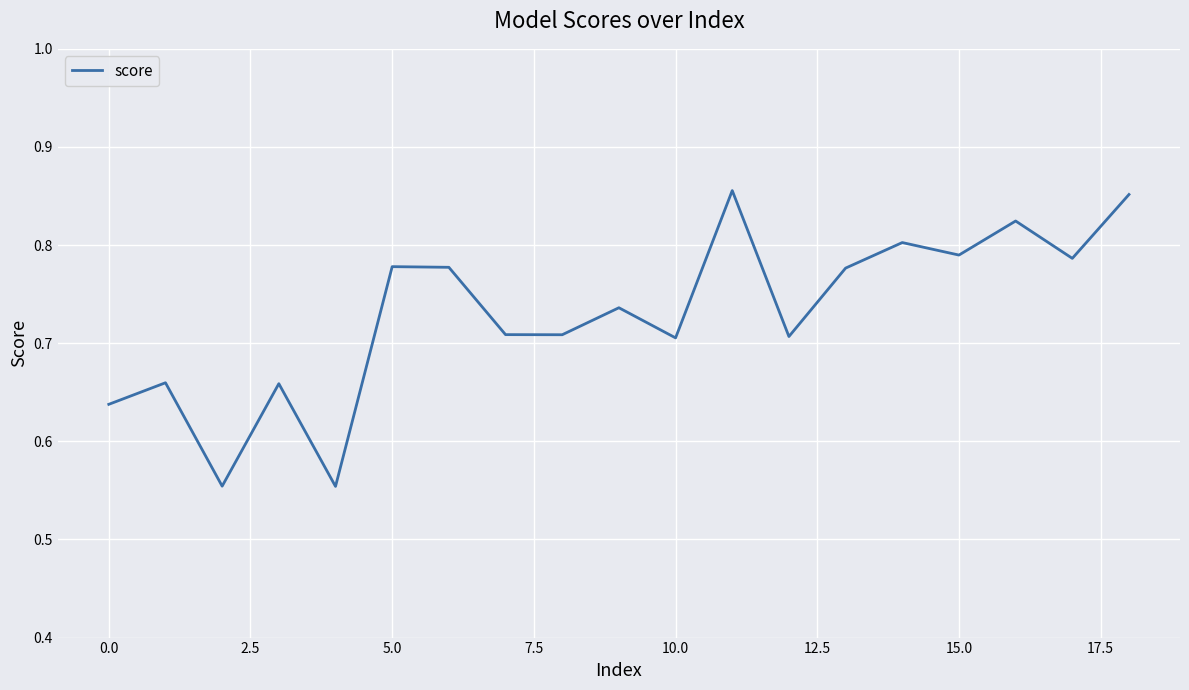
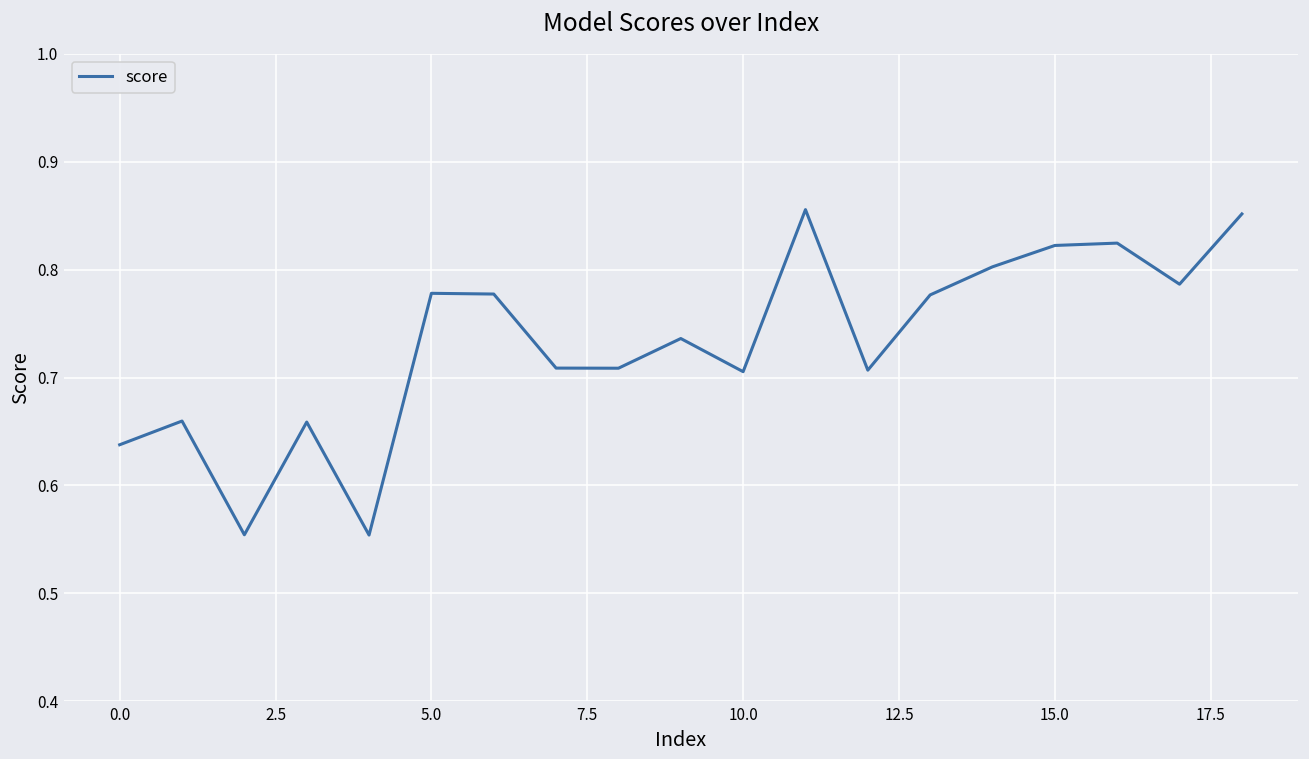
15.0: 0.79 -> 0.82
